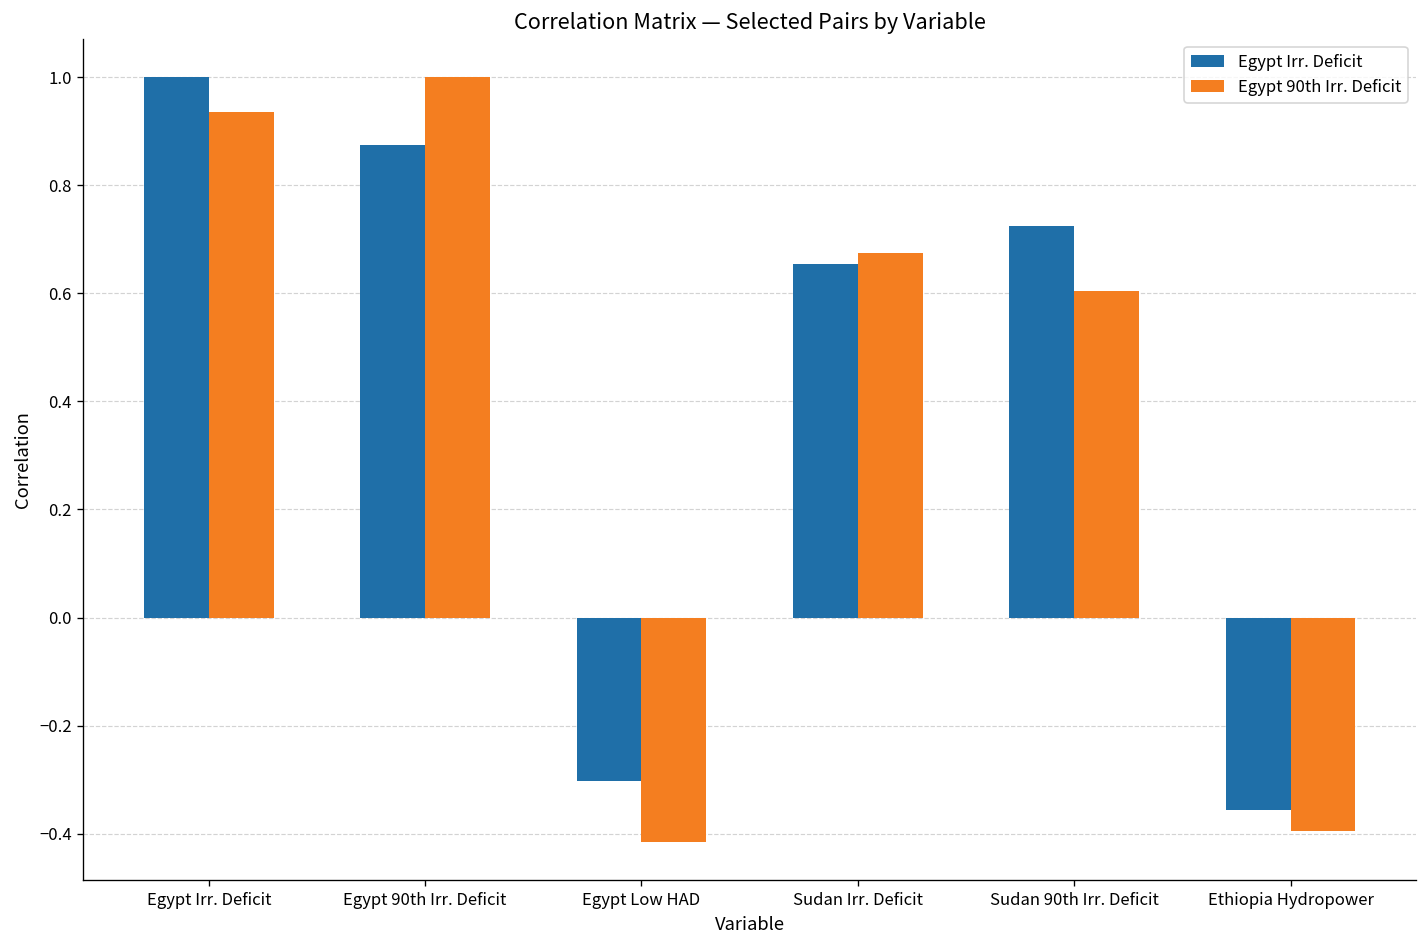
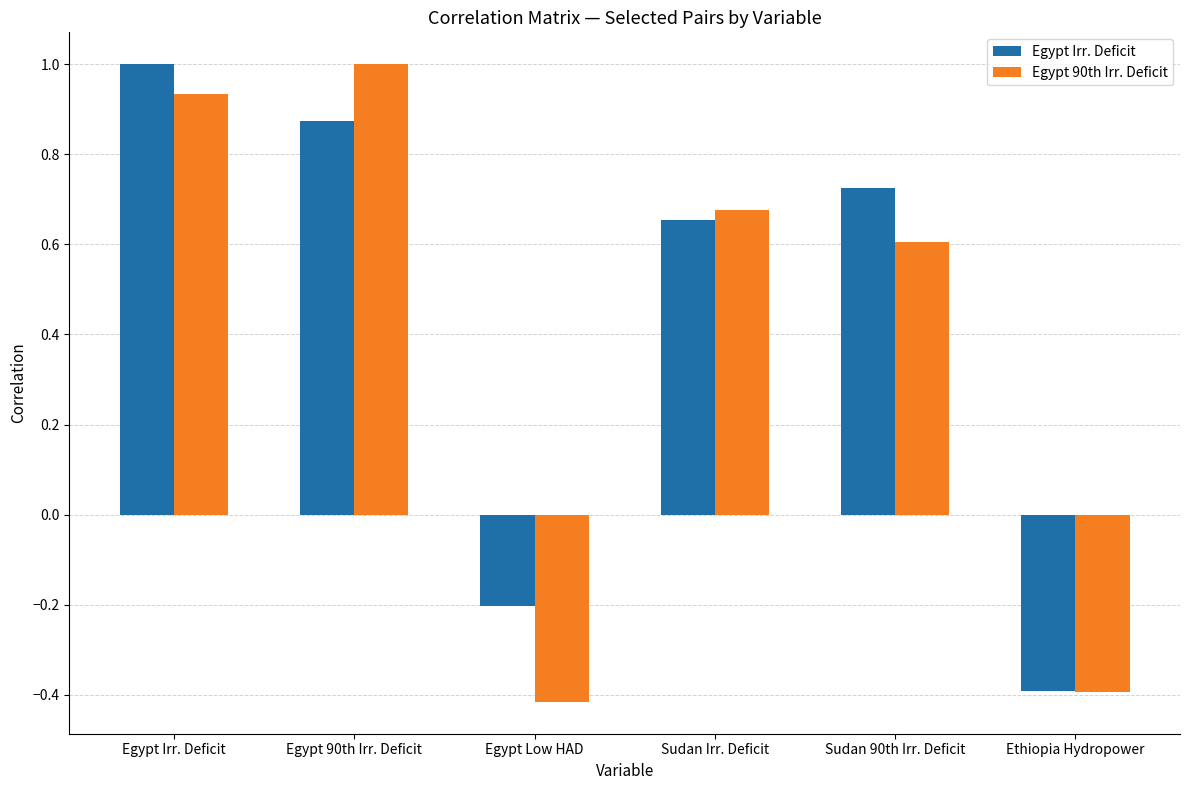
Egypt Irr. Deficit, Egypt Low HAD: -0.30 -> -0.20
Egypt Irr. Deficit, Ethiopia Hydropower: -0.36 -> -0.39
